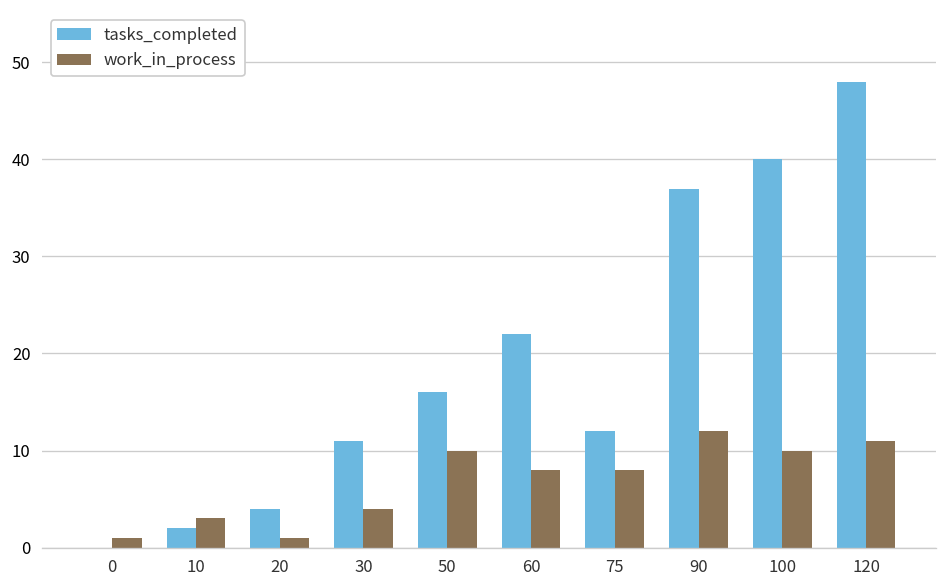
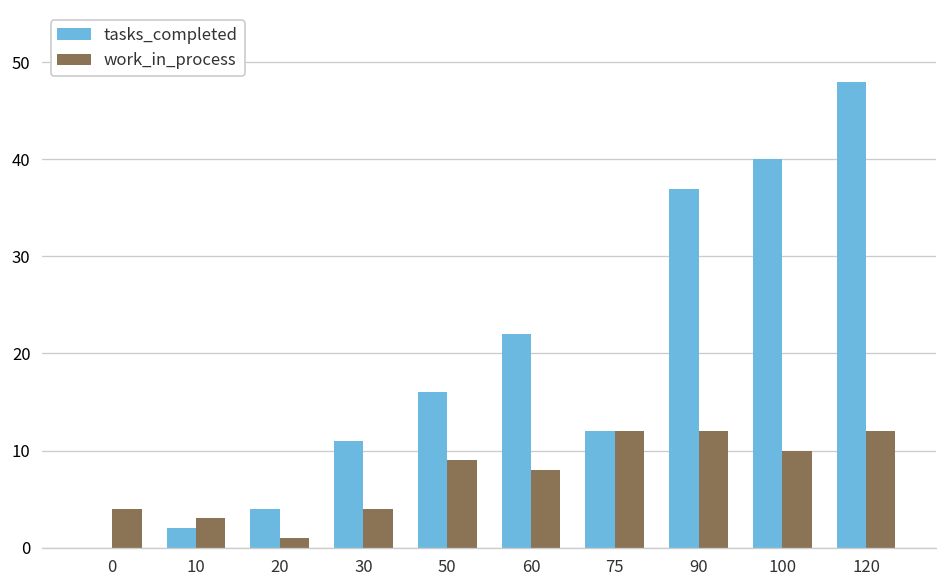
work_in_process, 0: 1 -> 4
work_in_process, 50: 10 -> 9
work_in_process, 75: 8 -> 12
work_in_process, 120: 11 -> 12
